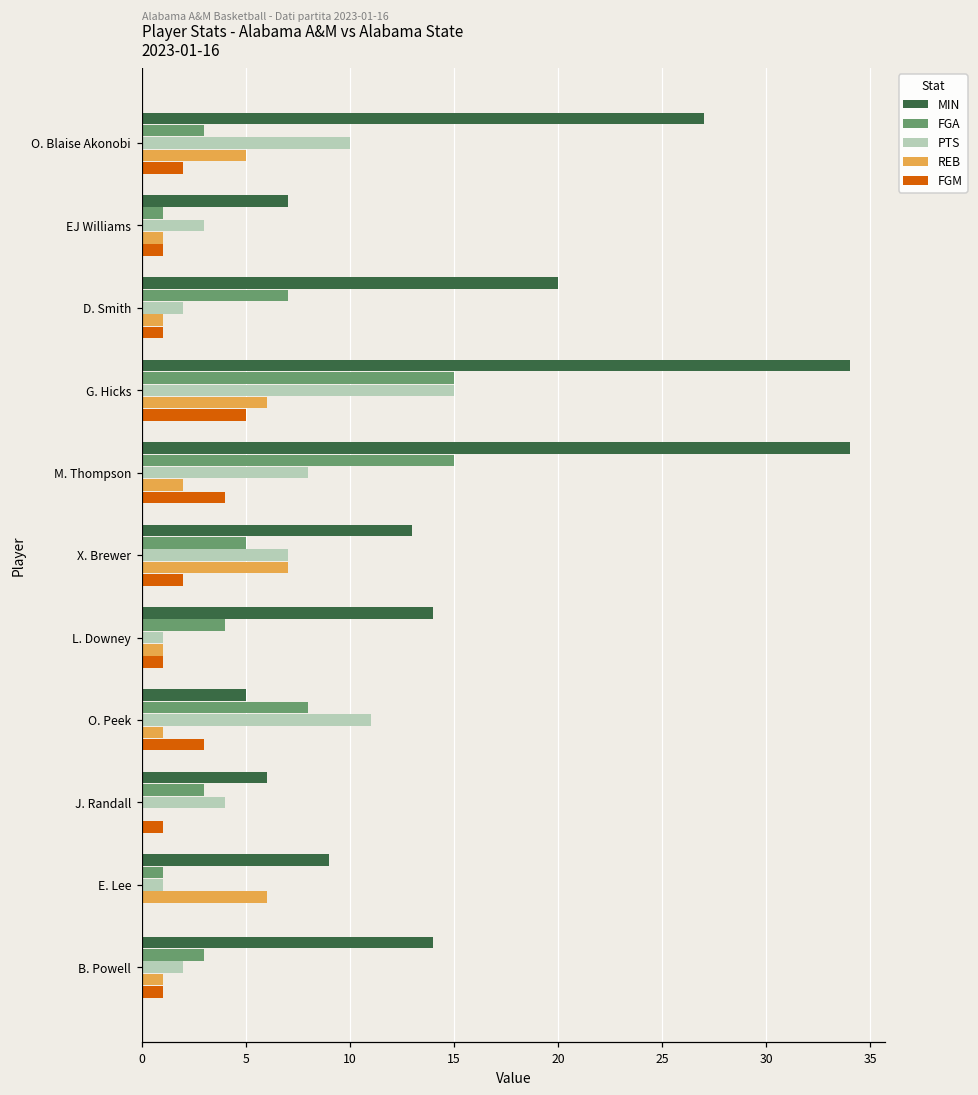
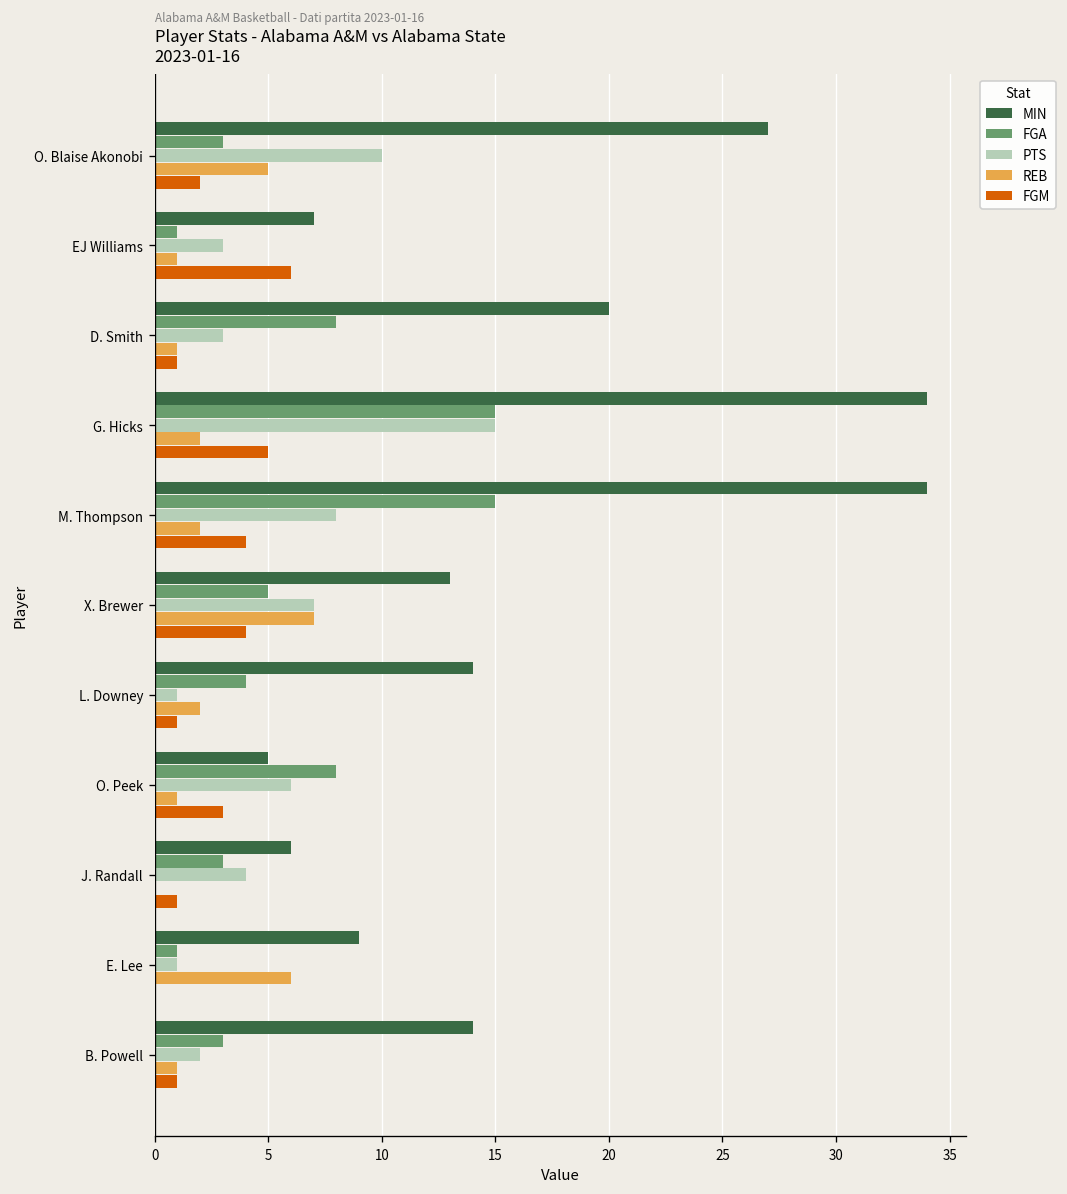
FGM, EJ Williams: 1 -> 6
FGA, D. Smith: 7 -> 8
PTS, D. Smith: 2 -> 3
REB, G. Hicks: 6 -> 2
FGM, X. Brewer: 2 -> 4
REB, L. Downey: 1 -> 2
PTS, O. Peek: 11 -> 6
